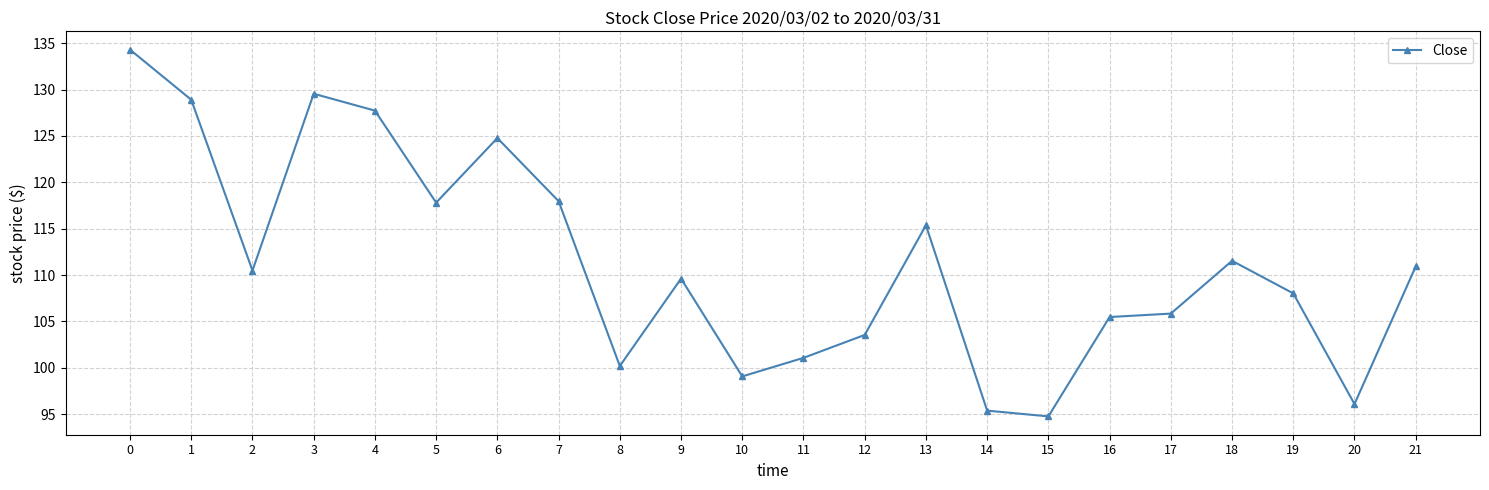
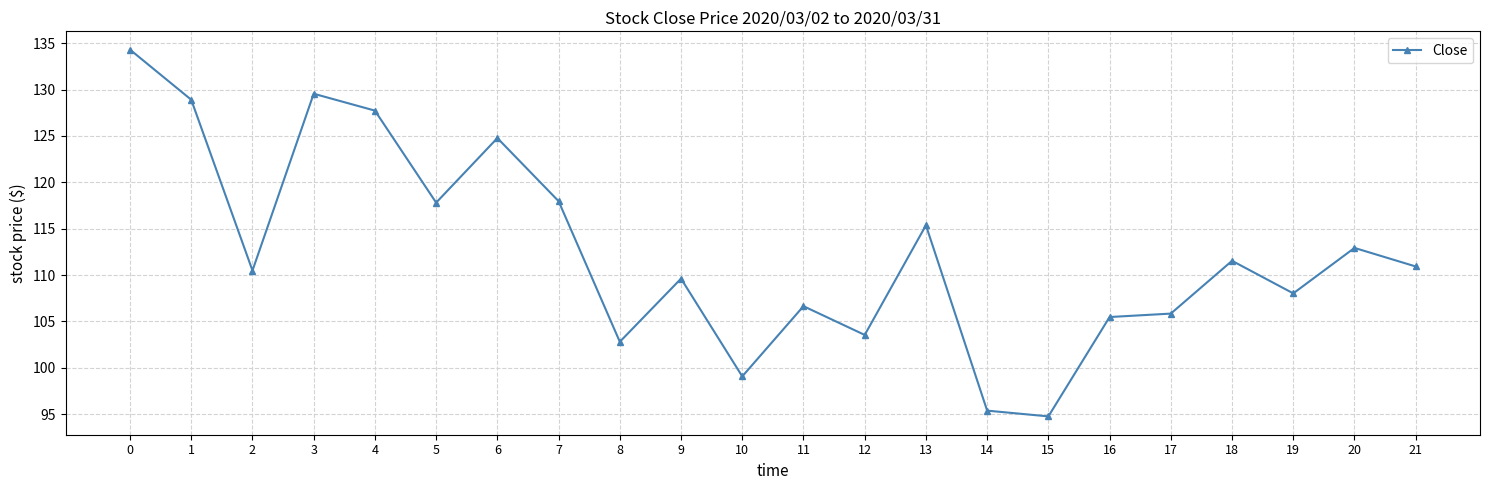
8: 100 -> 103
11: 101 -> 107
20: 96 -> 113
